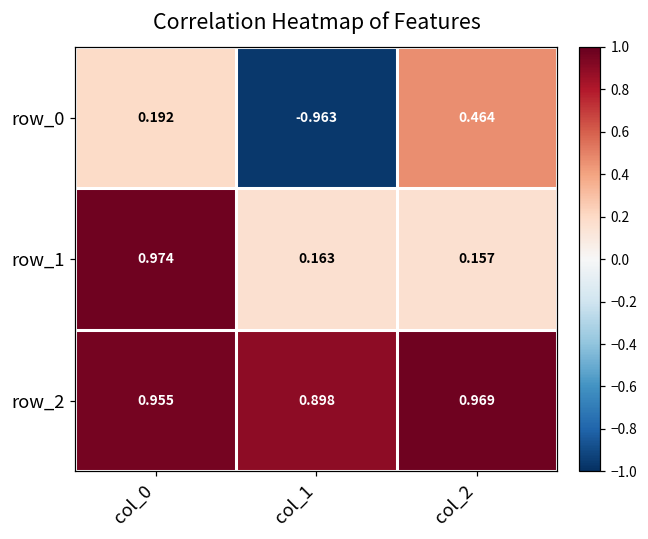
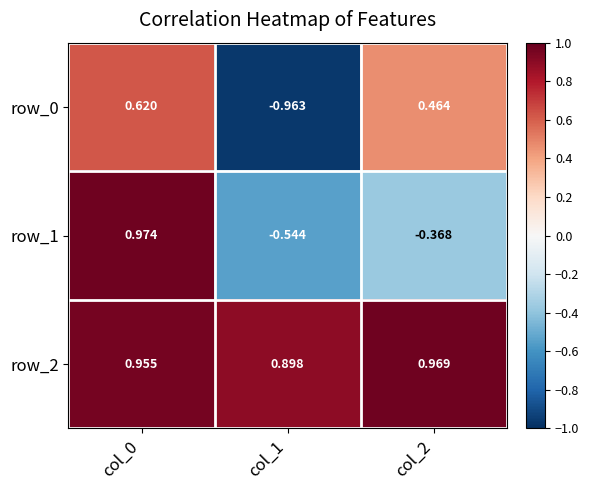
row_0, col_0: 0.192 -> 0.620
row_1, col_1: 0.163 -> -0.544
row_1, col_2: 0.157 -> -0.368
